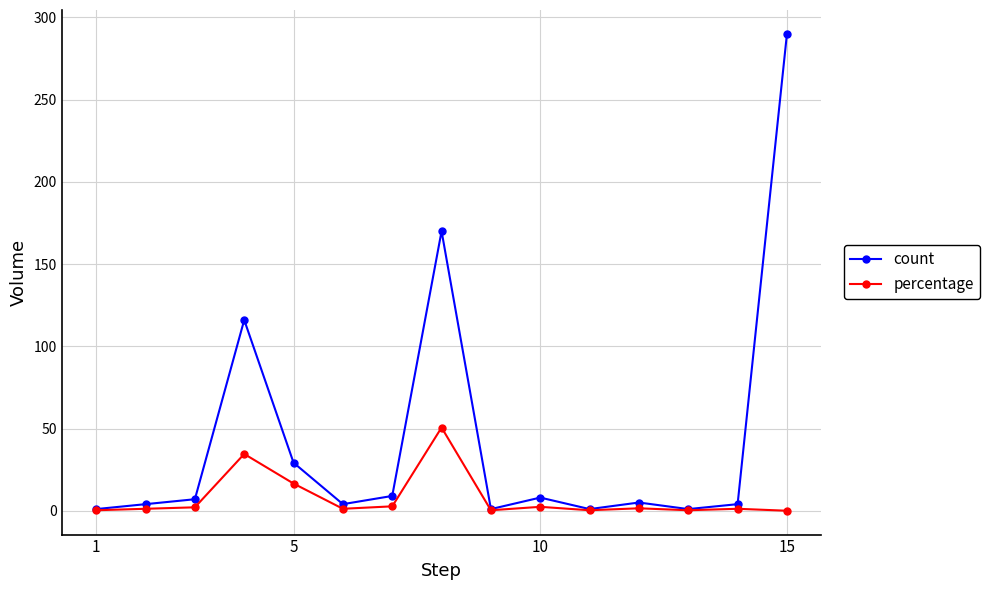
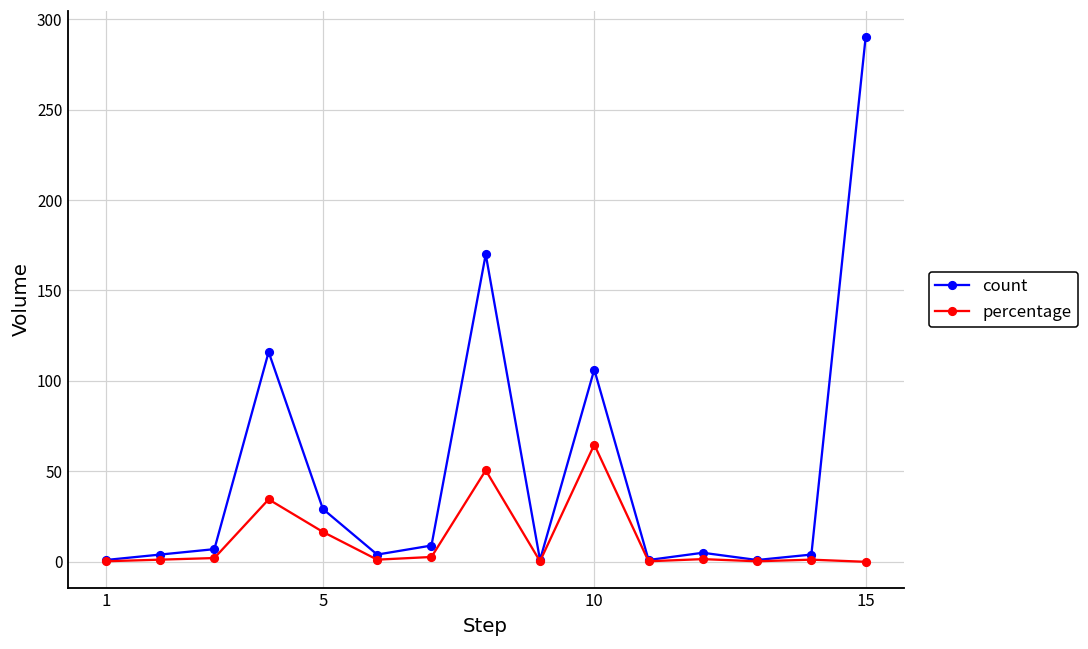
count, 10: 8 -> 106
percentage, 10: 2 -> 65
